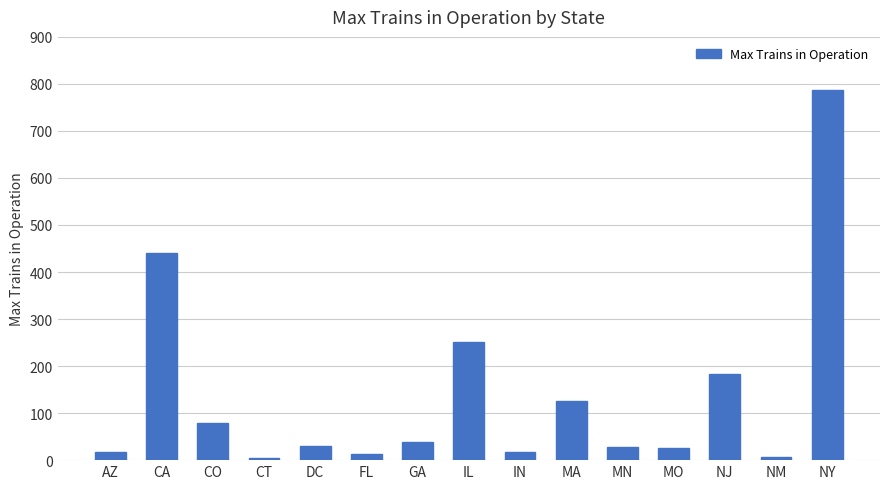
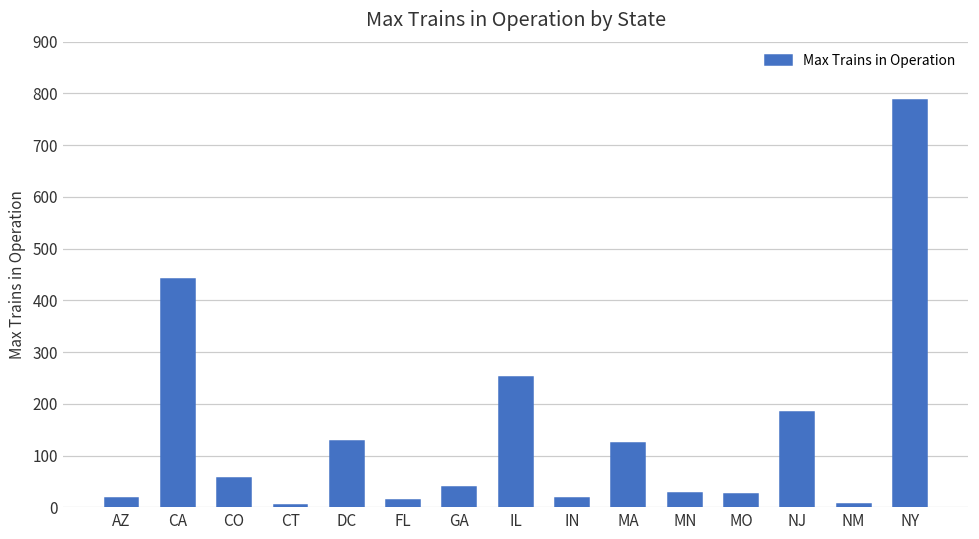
CO: 80 -> 60
DC: 30 -> 130
